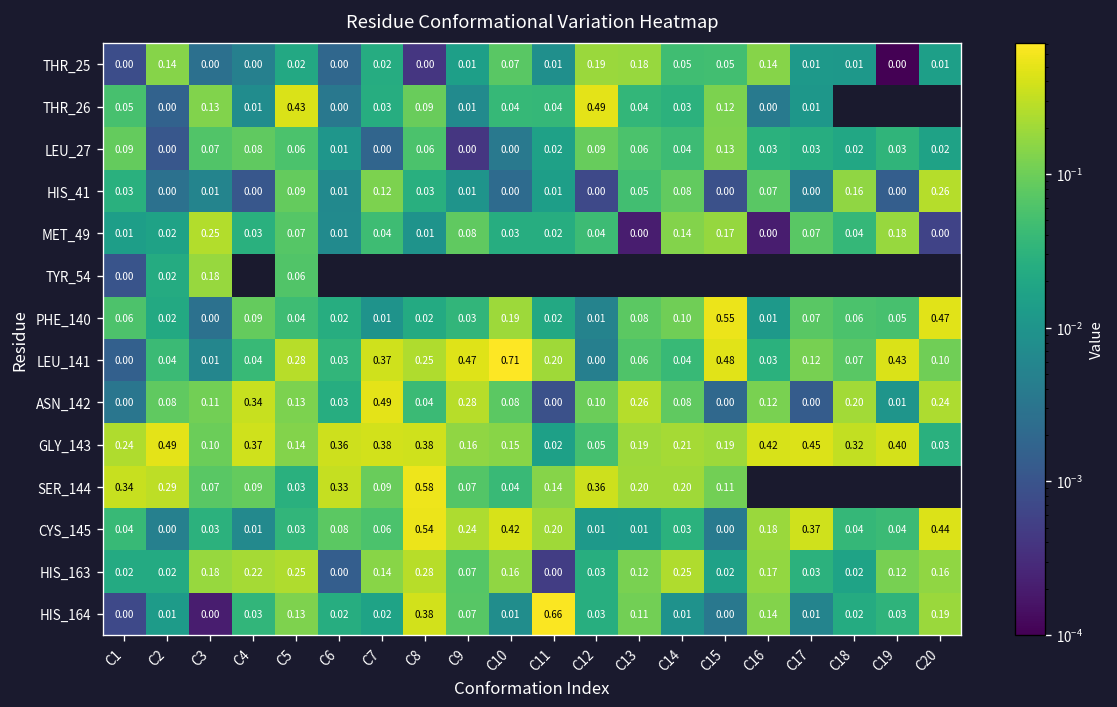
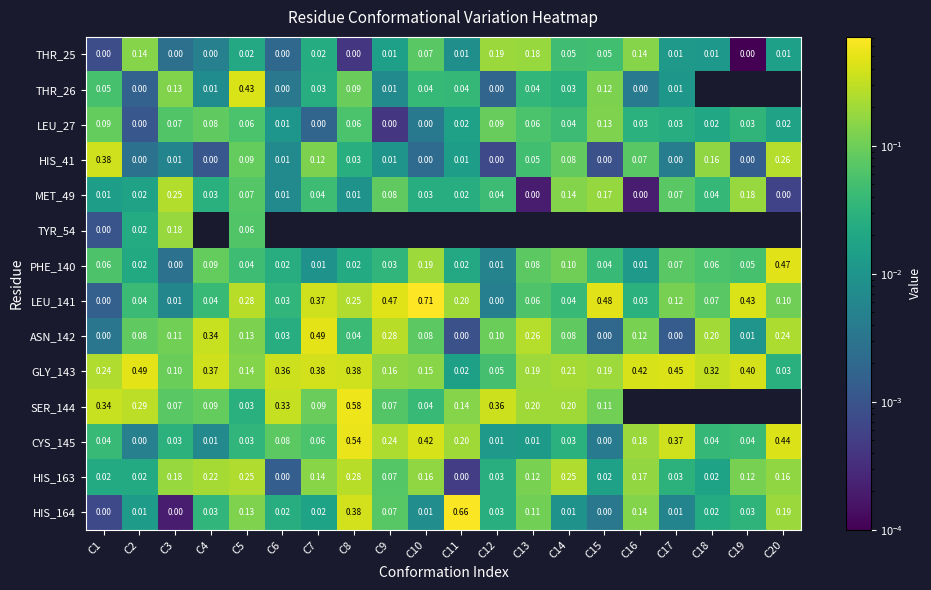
THR_26, C12: 0.49 -> 0.00
HIS_41, C1: 0.03 -> 0.38
PHE_140, C15: 0.55 -> 0.04
